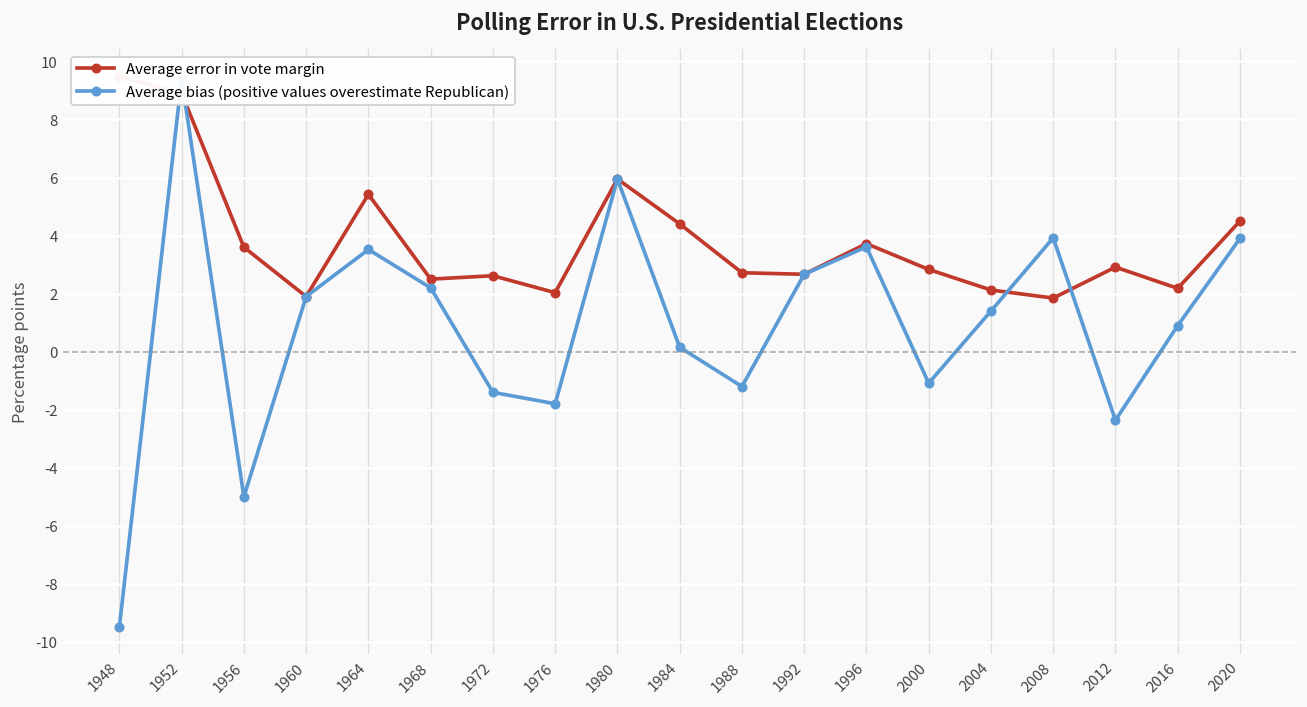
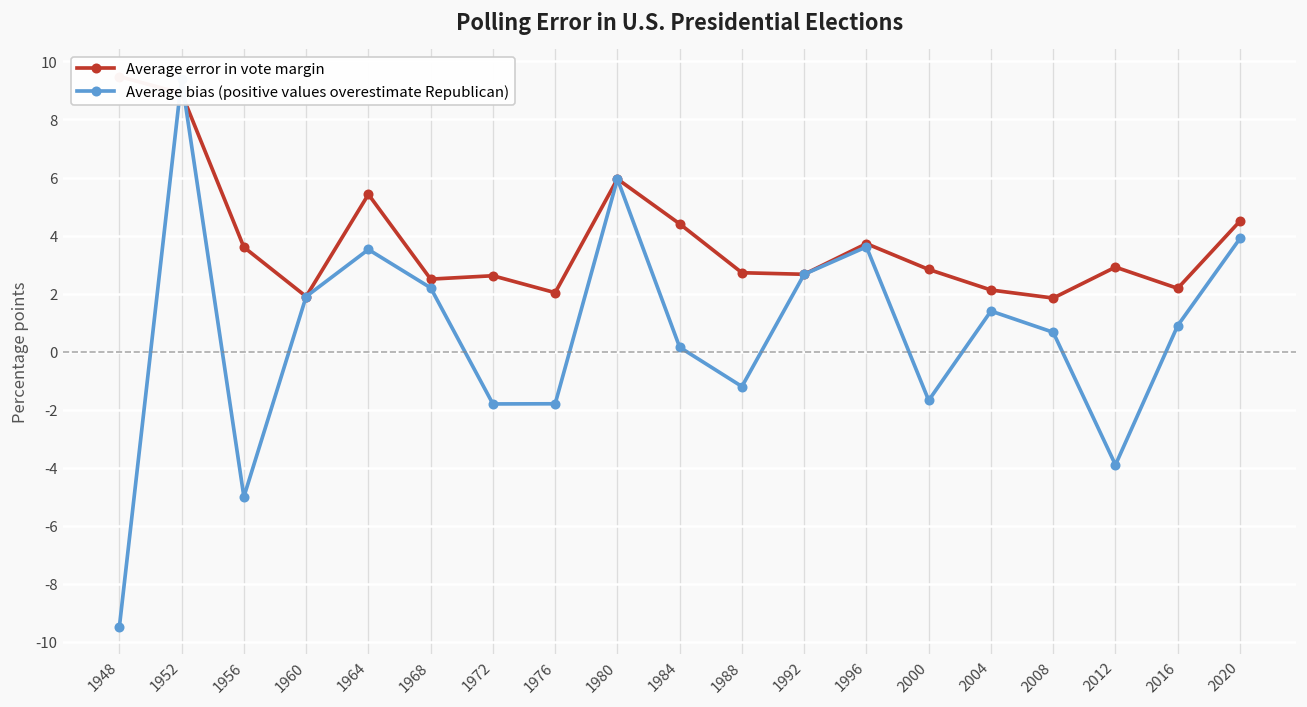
Average bias (positive values overestimate Republican), 1972: -1.4 -> -1.8
Average bias (positive values overestimate Republican), 2000: -1.1 -> -1.7
Average bias (positive values overestimate Republican), 2008: 3.9 -> 0.7
Average bias (positive values overestimate Republican), 2012: -2.4 -> -3.9
